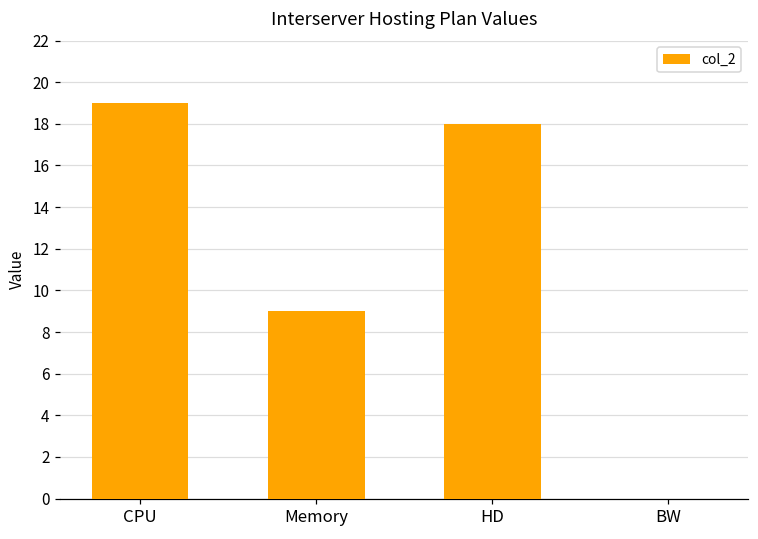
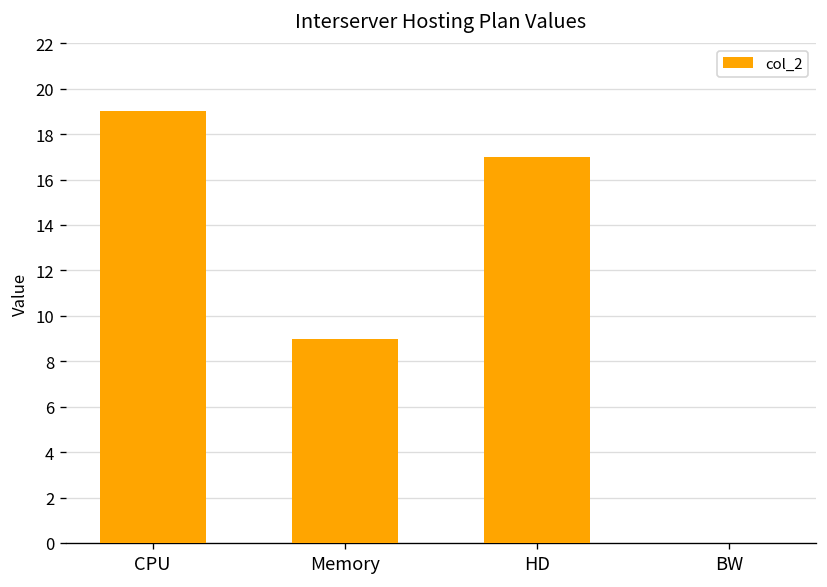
HD: 18 -> 17
